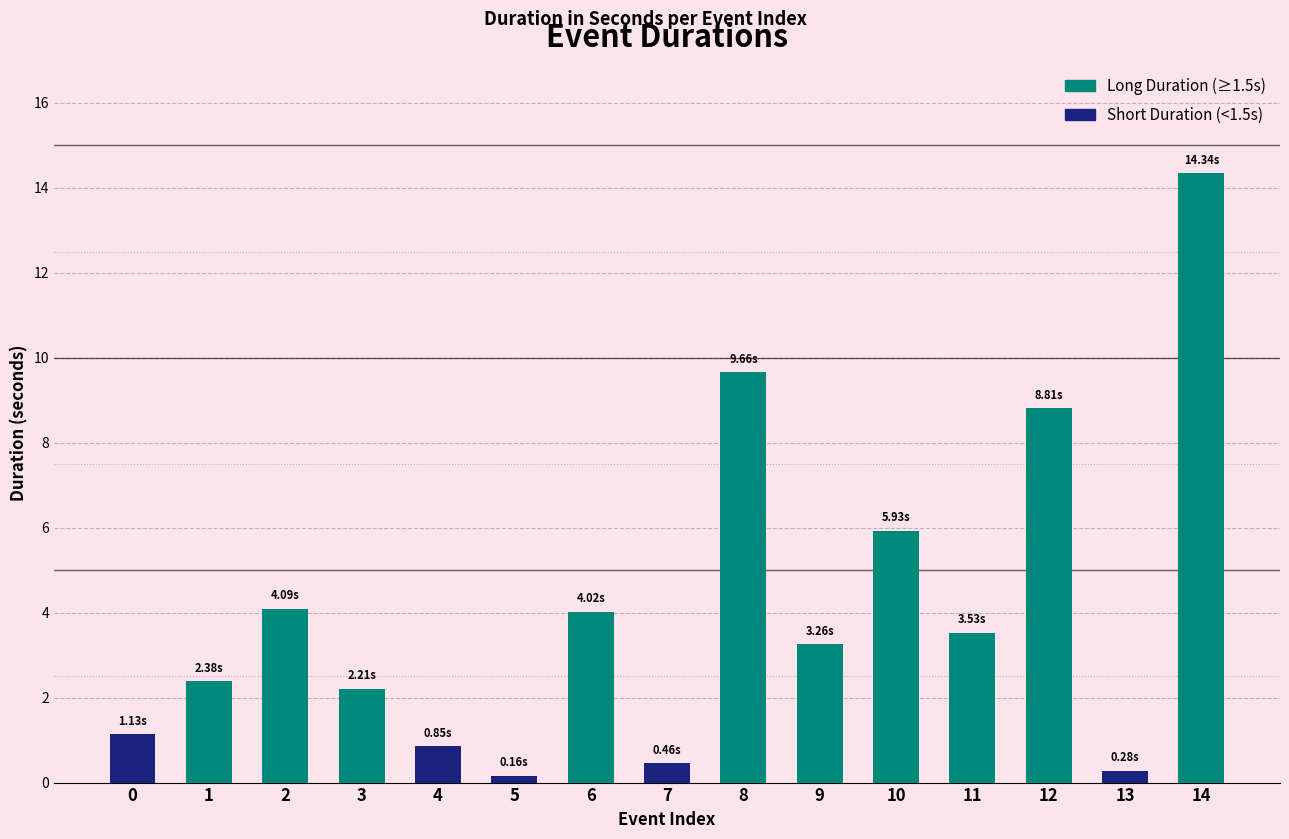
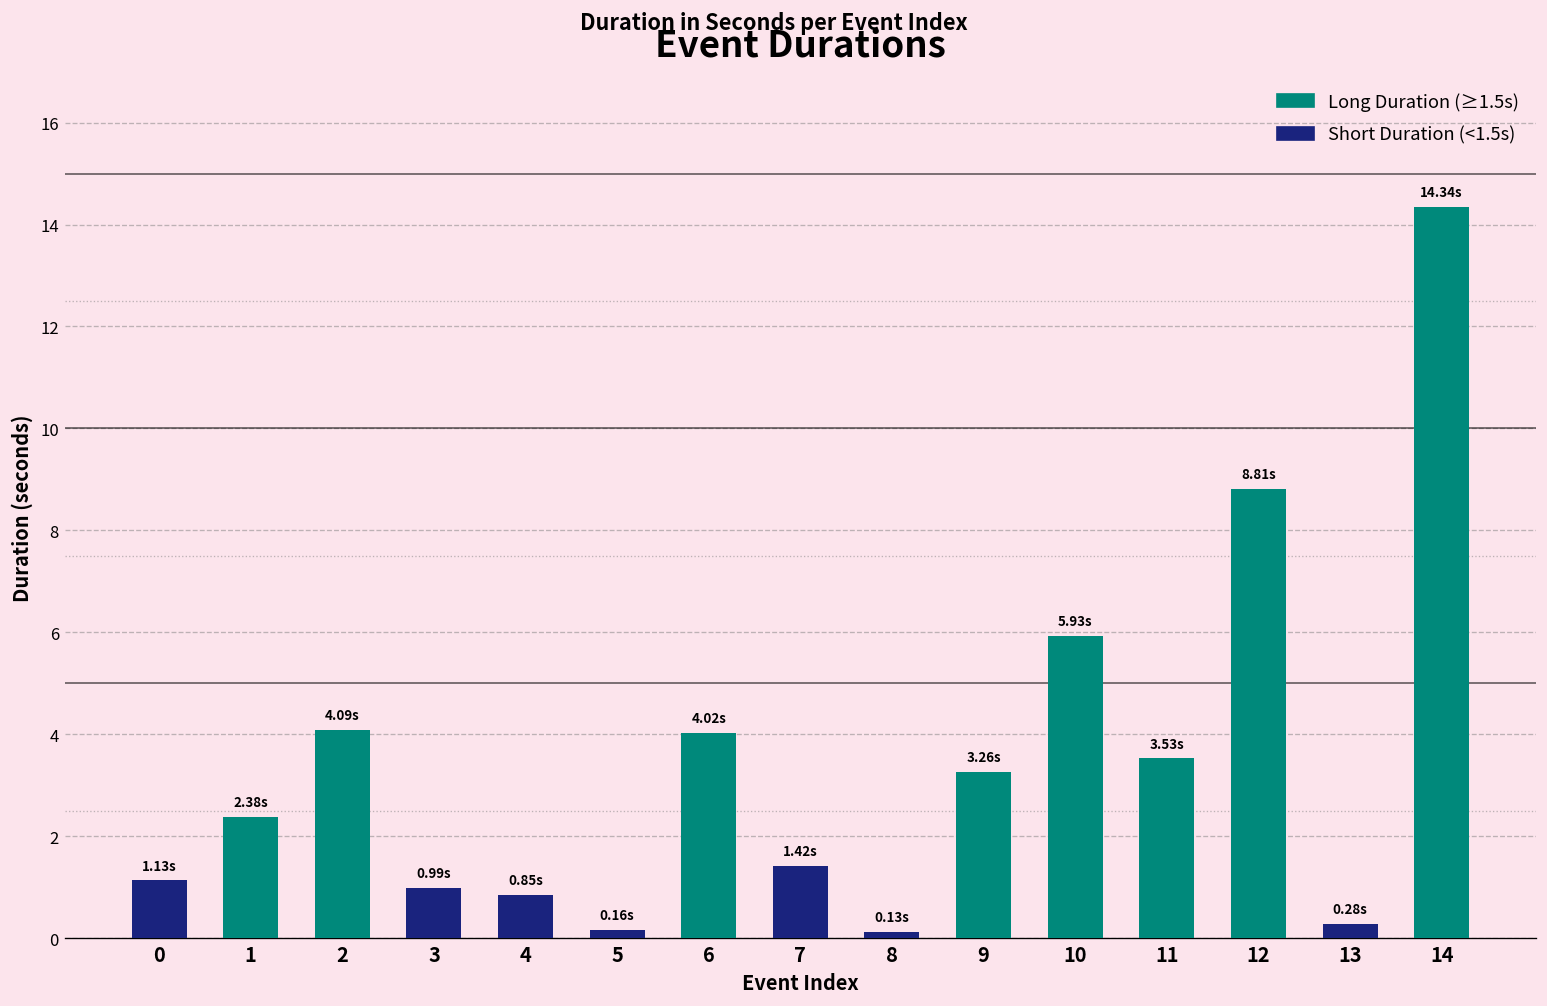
3: 2.21s -> 0.99s
7: 0.46s -> 1.42s
8: 9.66s -> 0.13s
